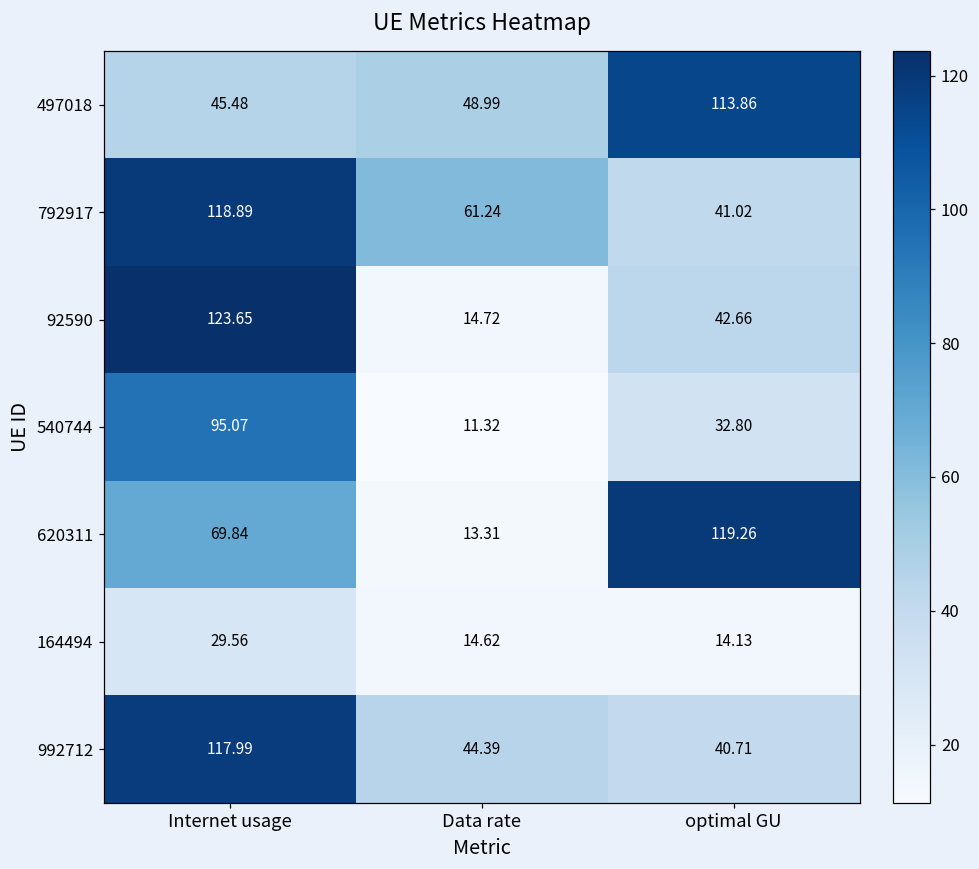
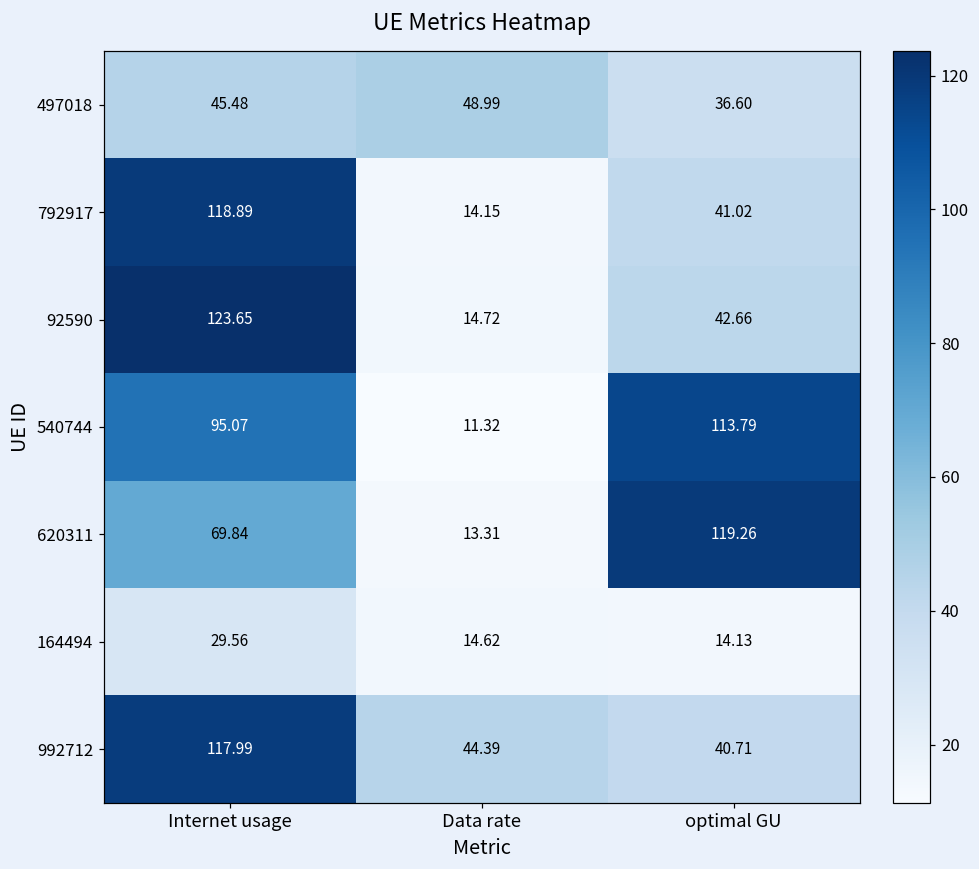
497018, optimal GU: 113.86 -> 36.60
792917, Data rate: 61.24 -> 14.15
540744, optimal GU: 32.80 -> 113.79
